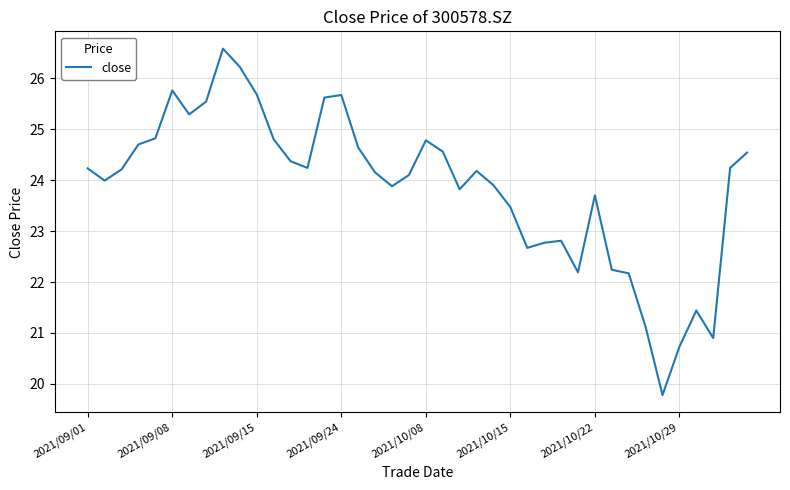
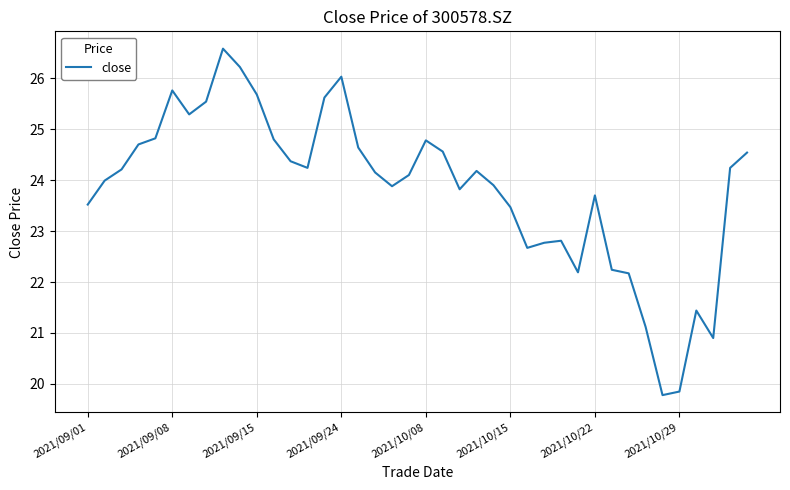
2021/09/01: 24.2 -> 23.5
2021/09/24: 25.7 -> 26.0
2021/10/29: 20.7 -> 19.9
